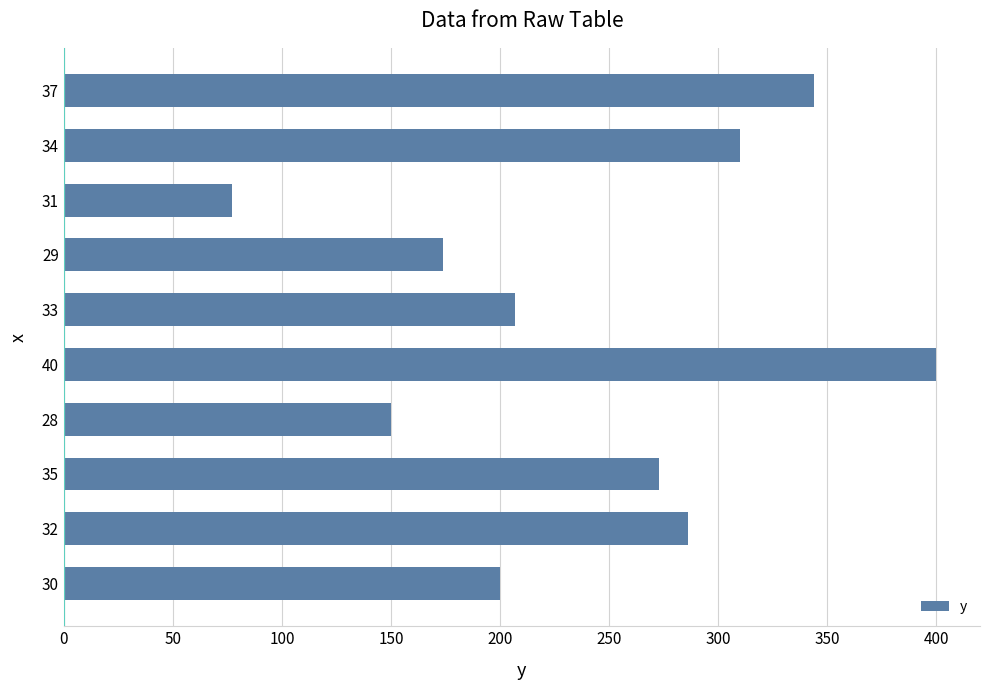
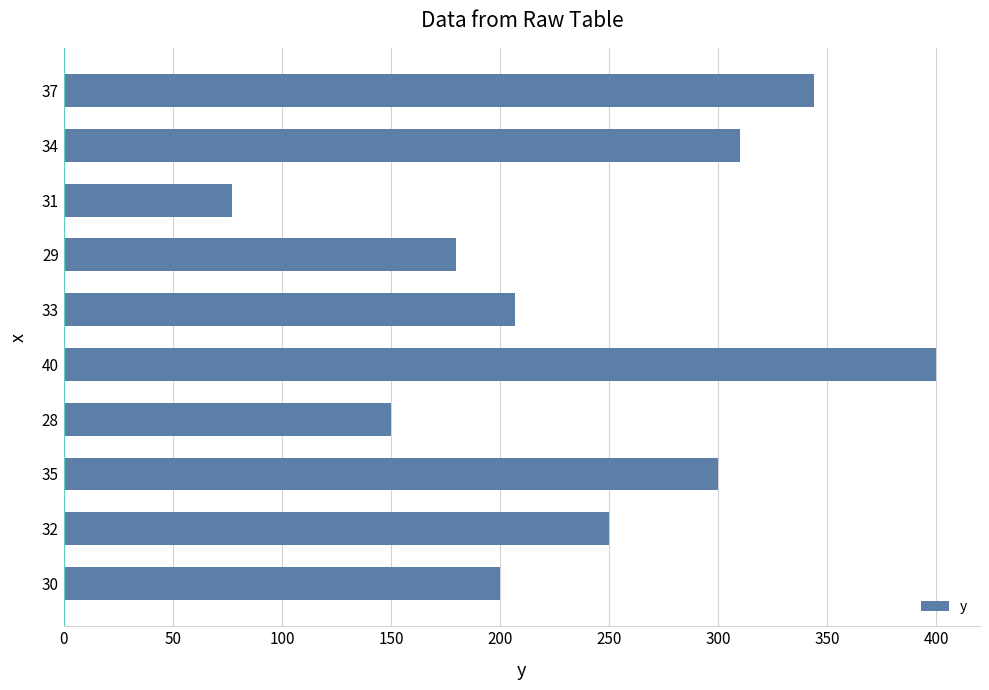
29: 174 -> 180
35: 273 -> 300
32: 286 -> 250
